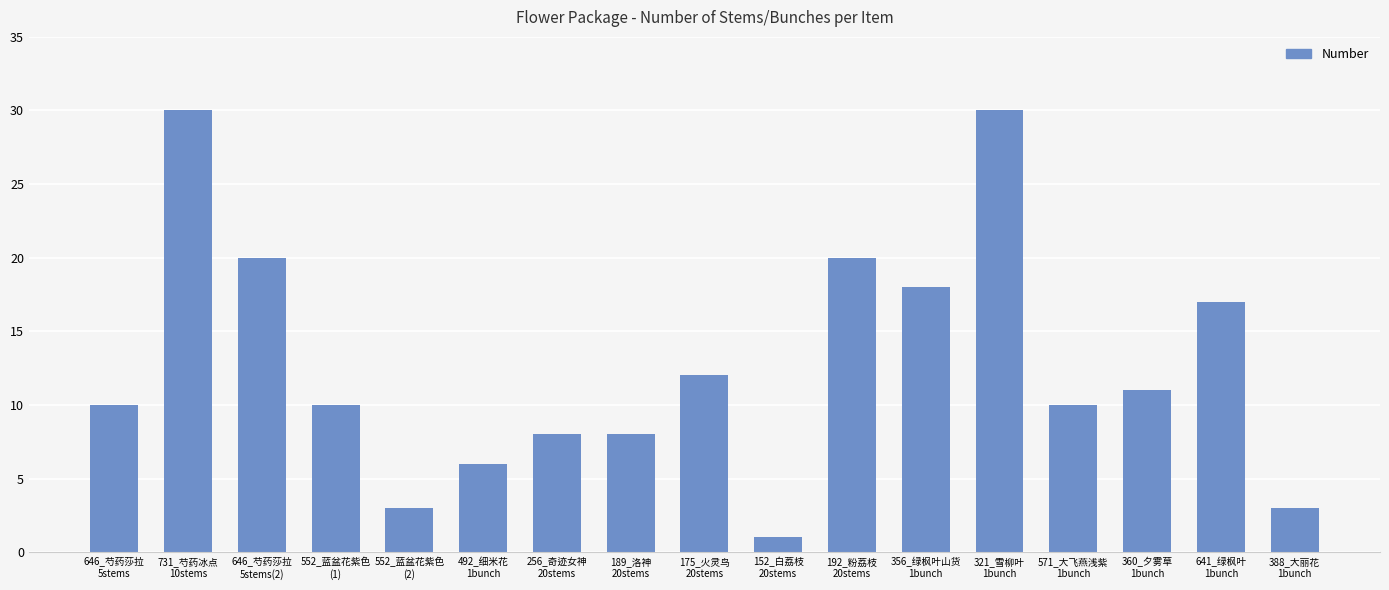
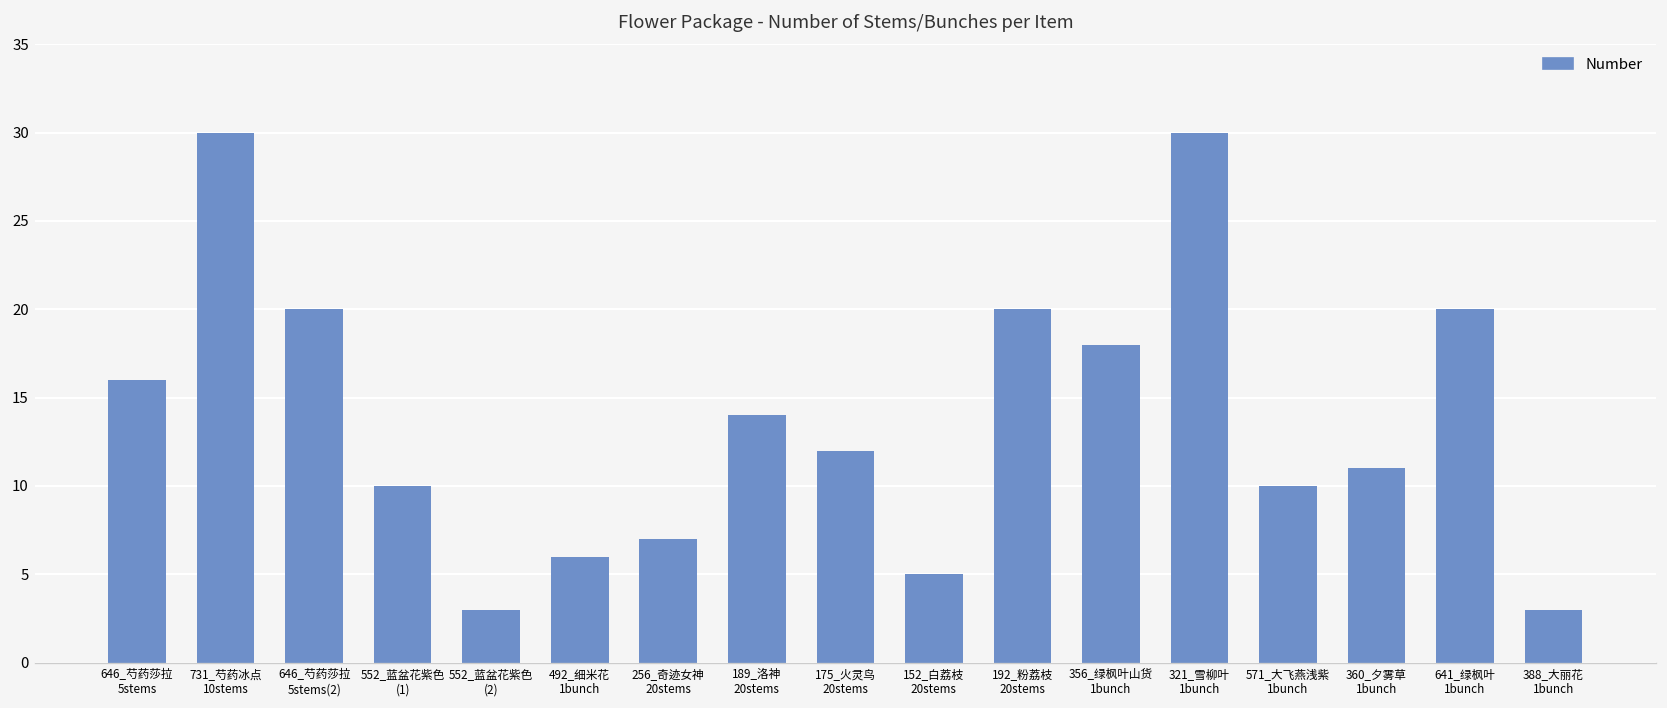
646_芍药莎拉 5stems: 10 -> 16
256_奇迹女神 20stems: 8 -> 7
189_洛神 20stems: 8 -> 14
152_白荔枝 20stems: 1 -> 5
641_绿枫叶 1bunch: 17 -> 20
